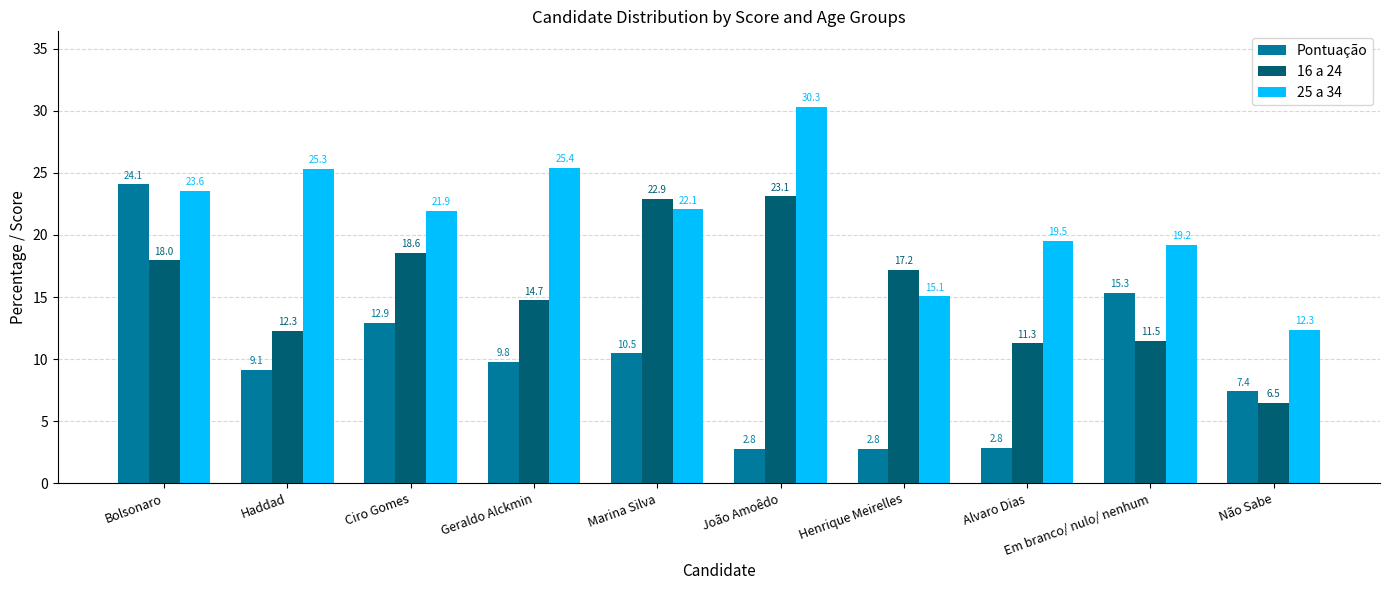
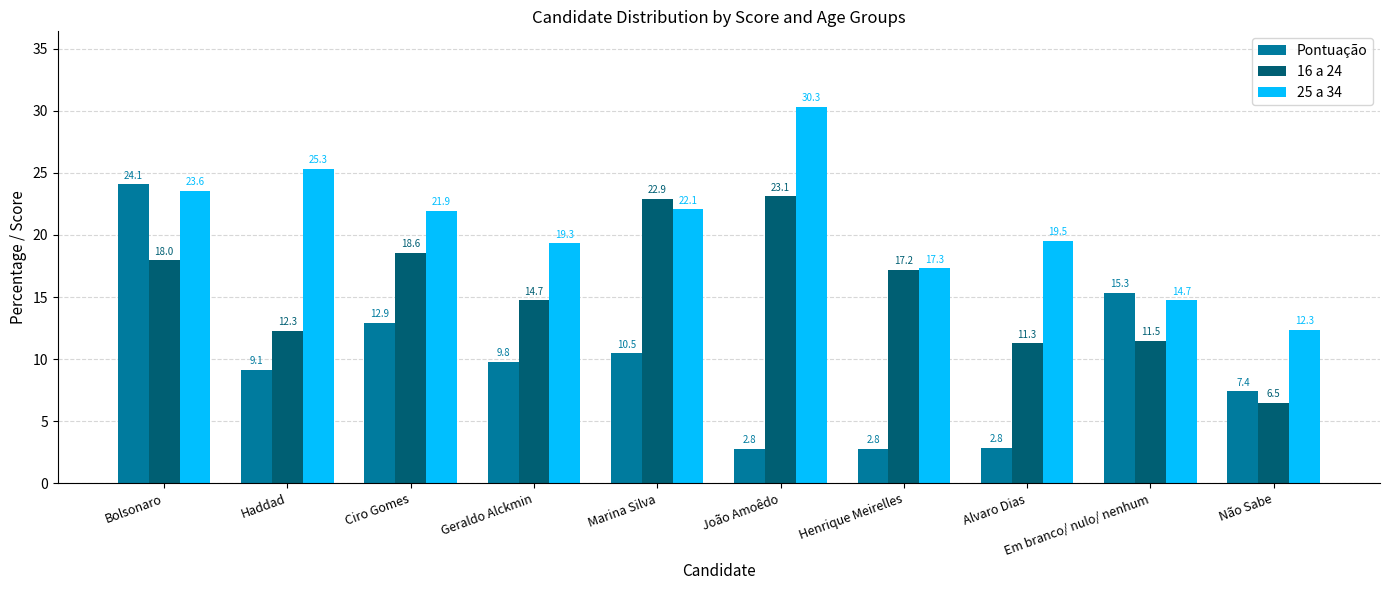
25 a 34, Geraldo Alckmin: 25.4 -> 19.3
25 a 34, Henrique Meirelles: 15.1 -> 17.3
25 a 34, Em branco/ nulo/ nenhum: 19.2 -> 14.7
